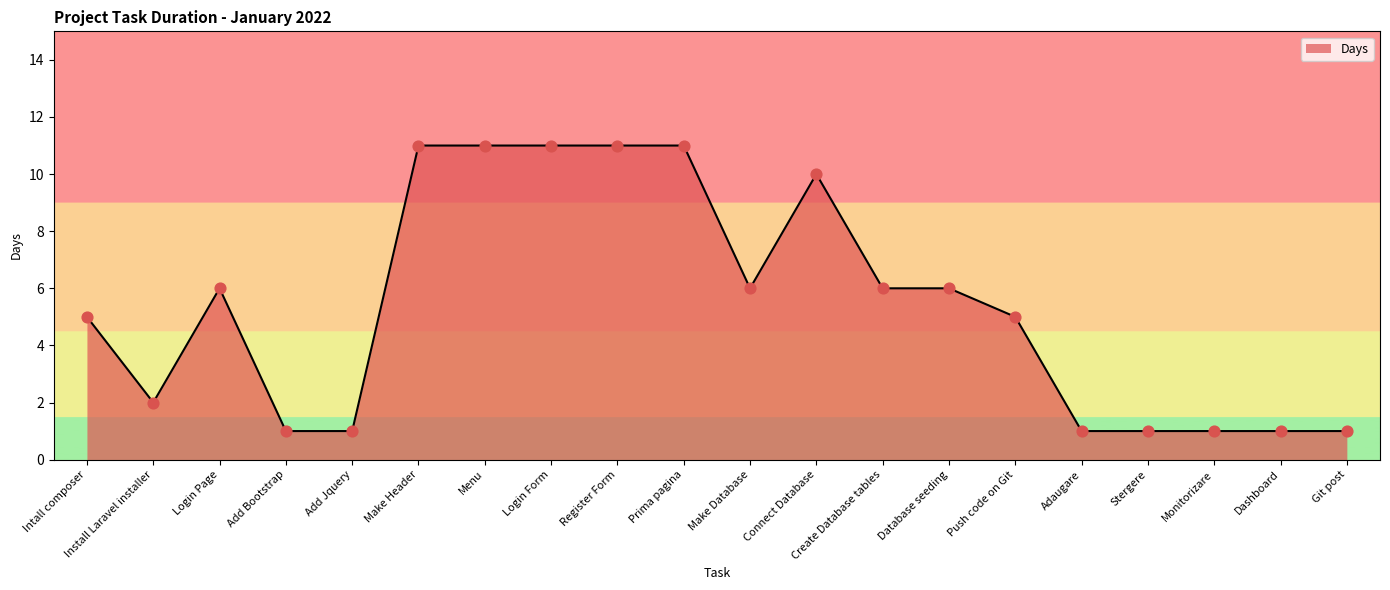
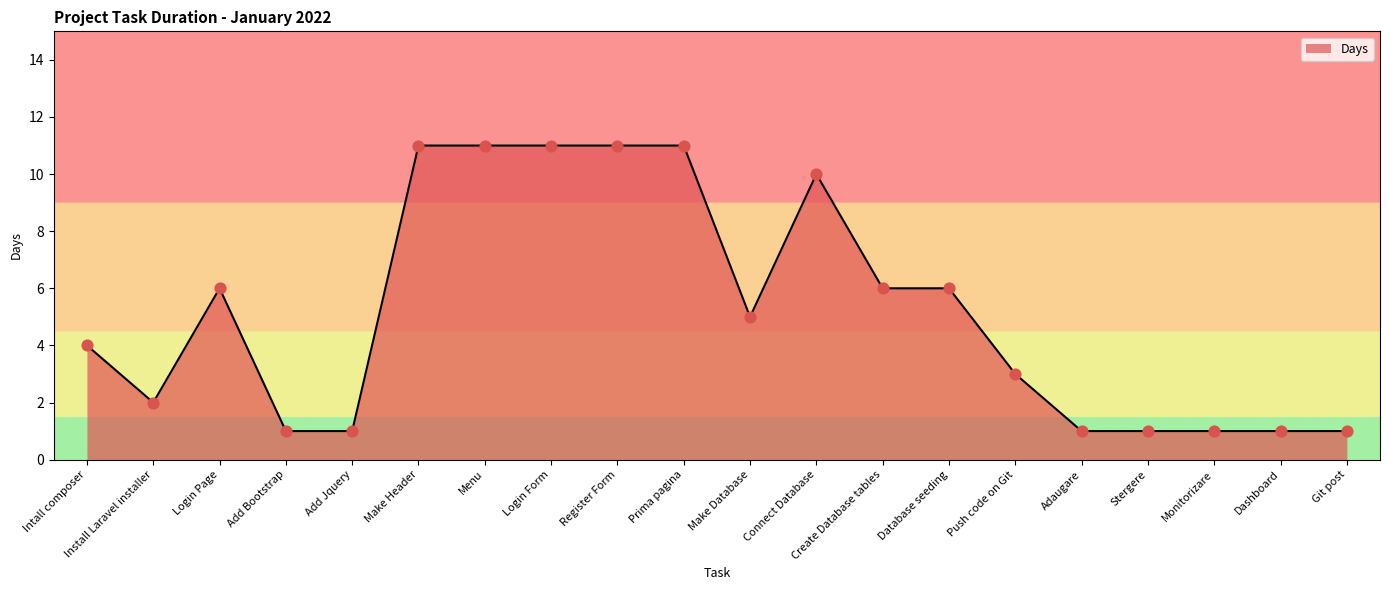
Intall composer: 5 -> 4
Make Database: 6 -> 5
Push code on Git: 5 -> 3
